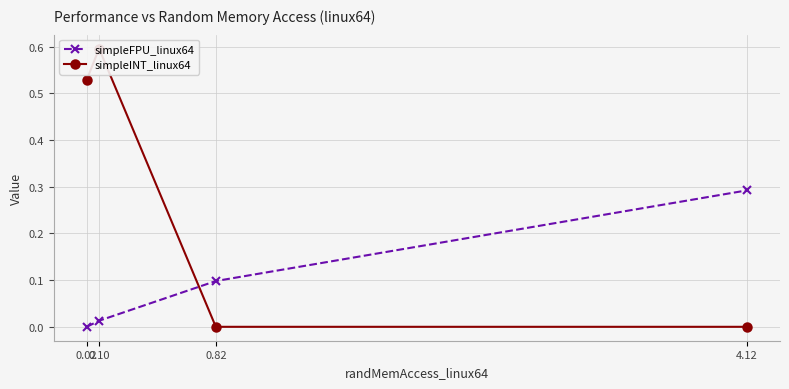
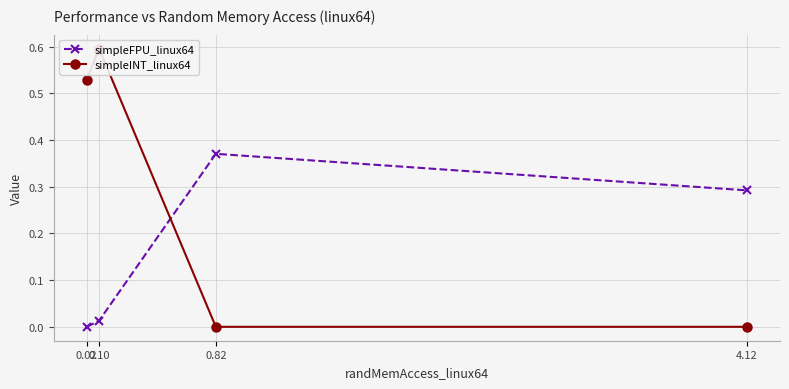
simpleFPU_linux64, 0.82: 0.10 -> 0.37
